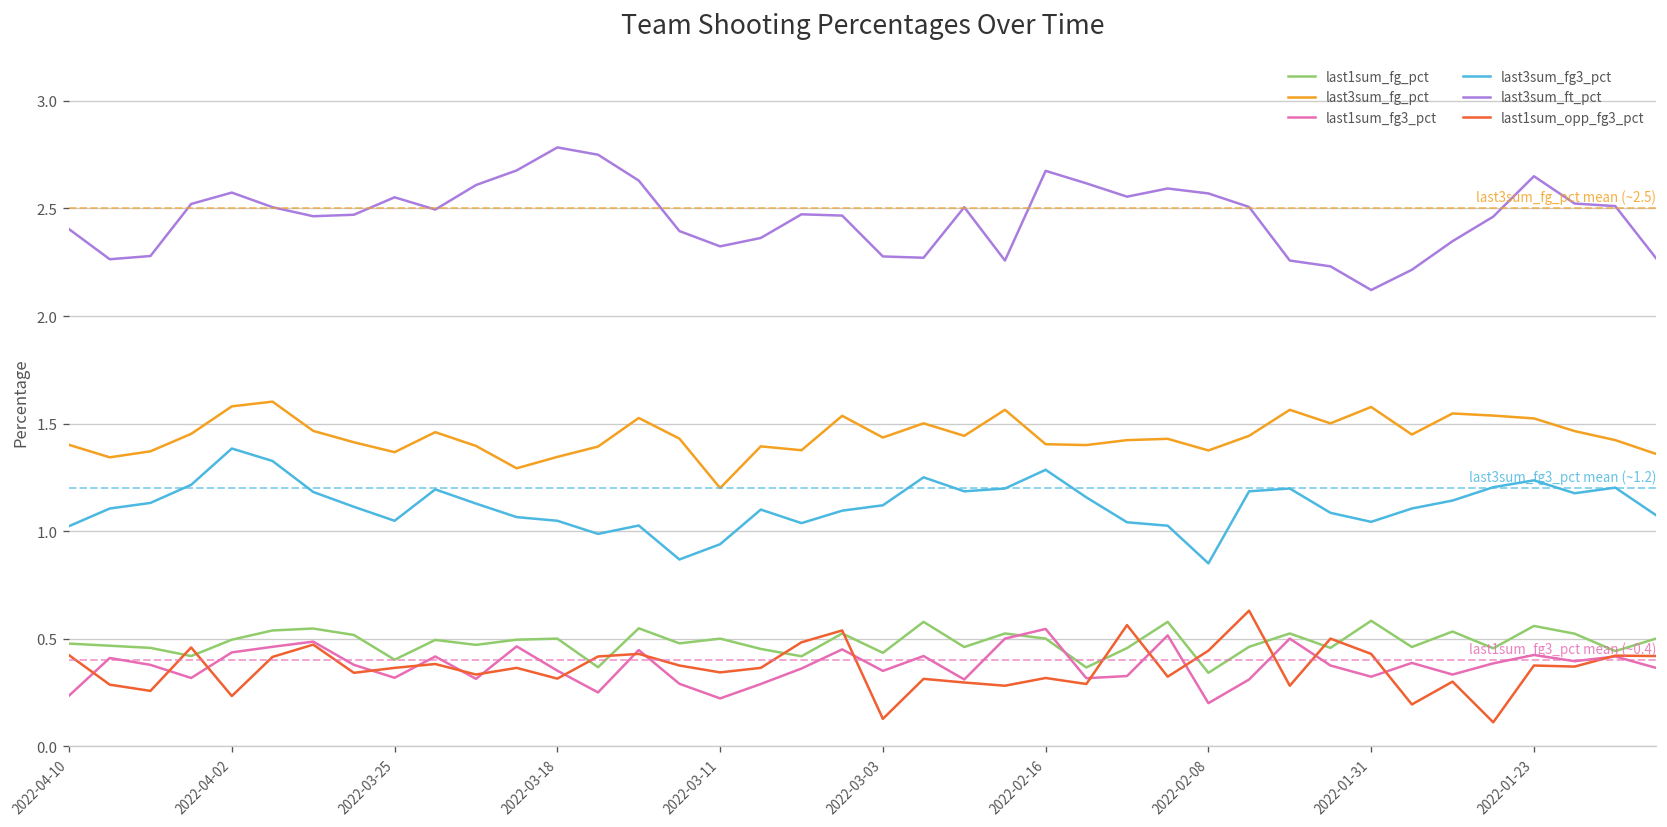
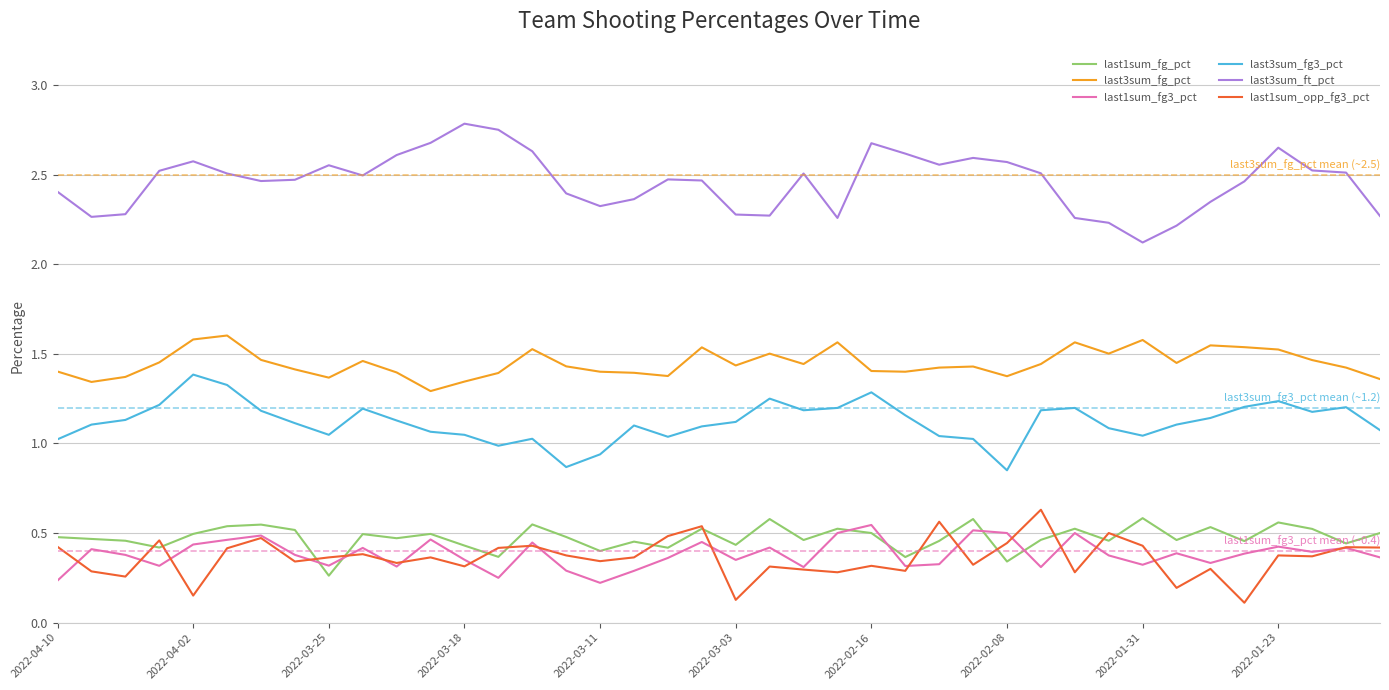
last1sum_opp_fg3_pct, 2022-04-02: 0.23 -> 0.15
last1sum_fg_pct, 2022-03-25: 0.40 -> 0.26
last1sum_fg_pct, 2022-03-18: 0.50 -> 0.43
last1sum_fg_pct, 2022-03-11: 0.5 -> 0.4
last3sum_fg_pct, 2022-03-11: 1.2 -> 1.4
last1sum_fg3_pct, 2022-02-08: 0.2 -> 0.5
